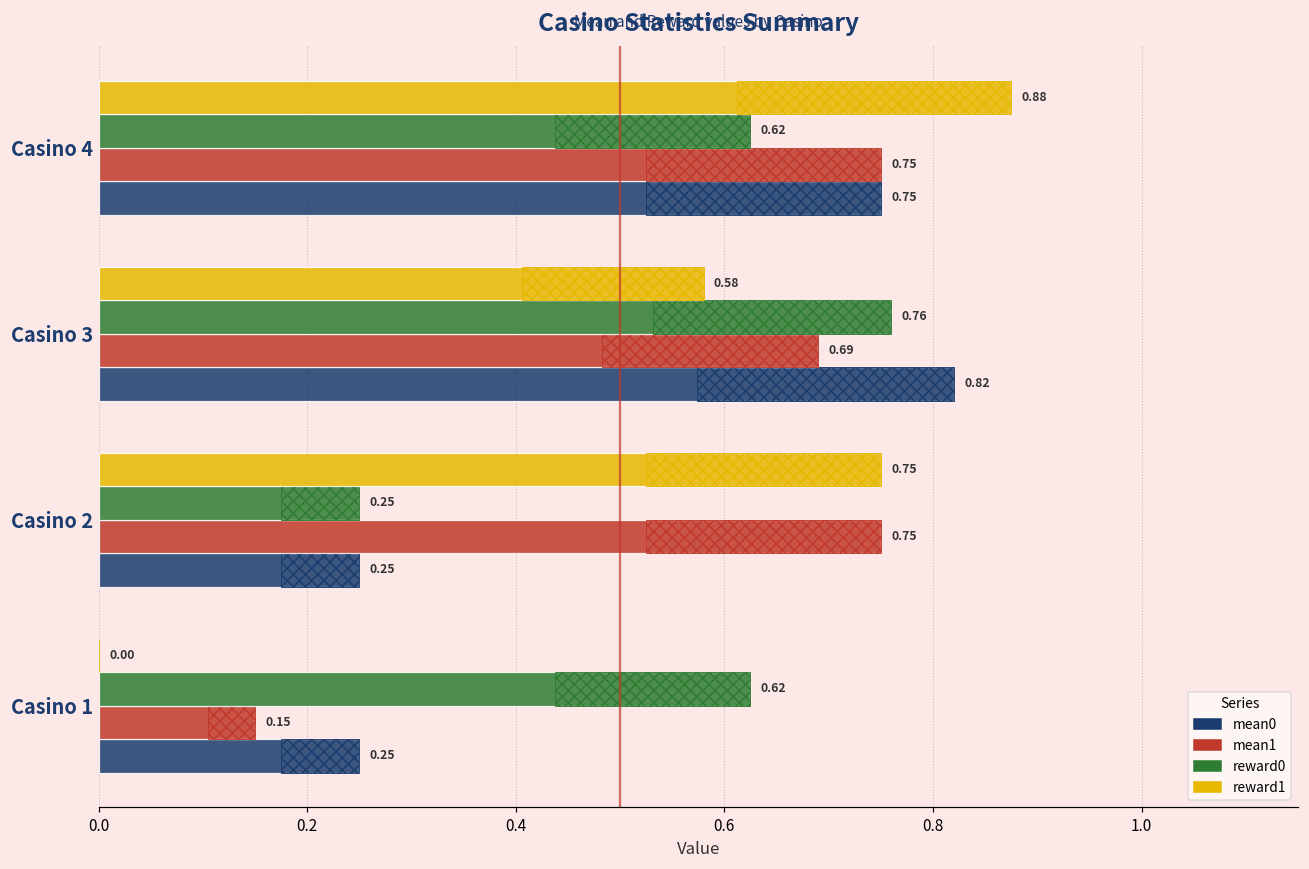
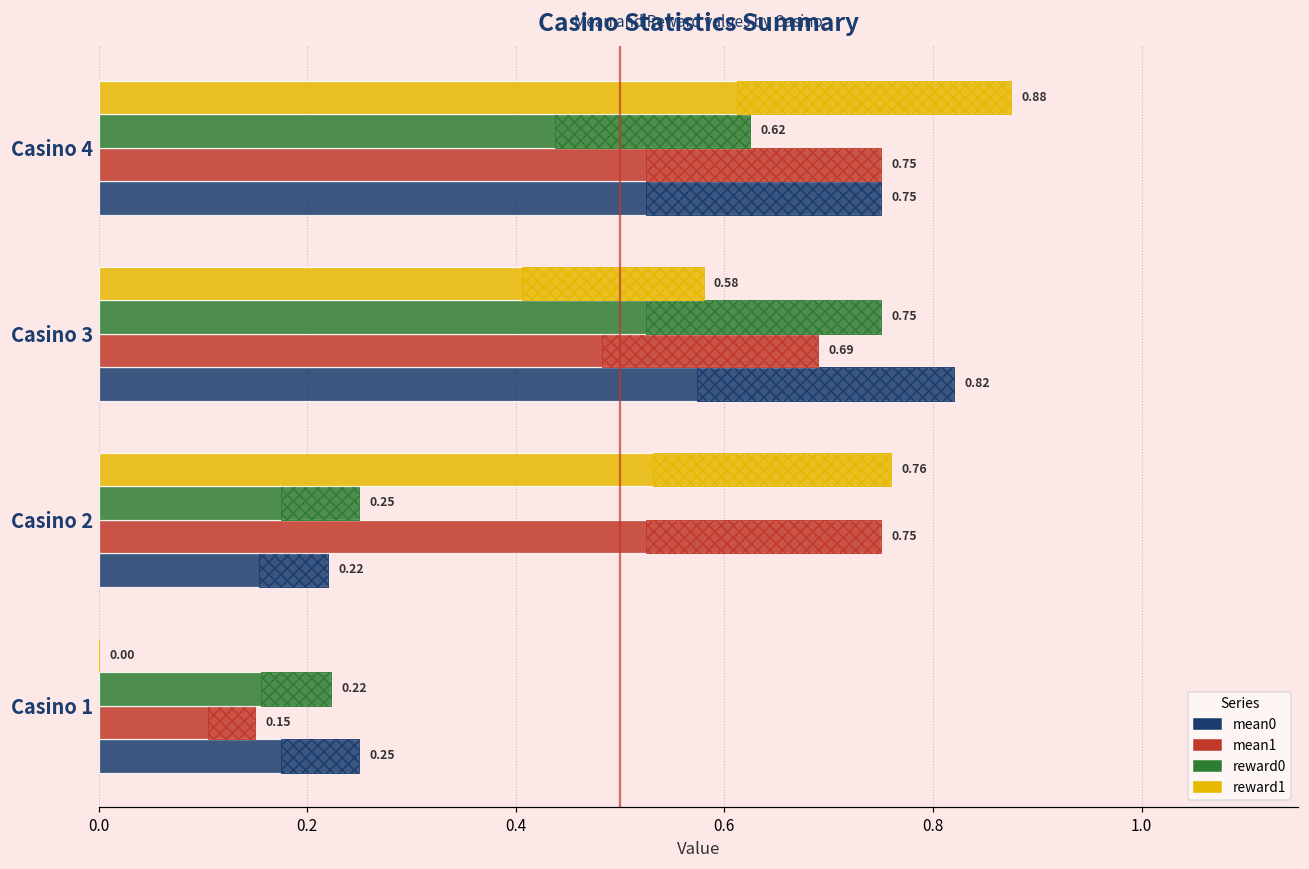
reward0, Casino 3: 0.76 -> 0.75
reward1, Casino 2: 0.75 -> 0.76
mean0, Casino 2: 0.25 -> 0.22
reward0, Casino 1: 0.62 -> 0.22
